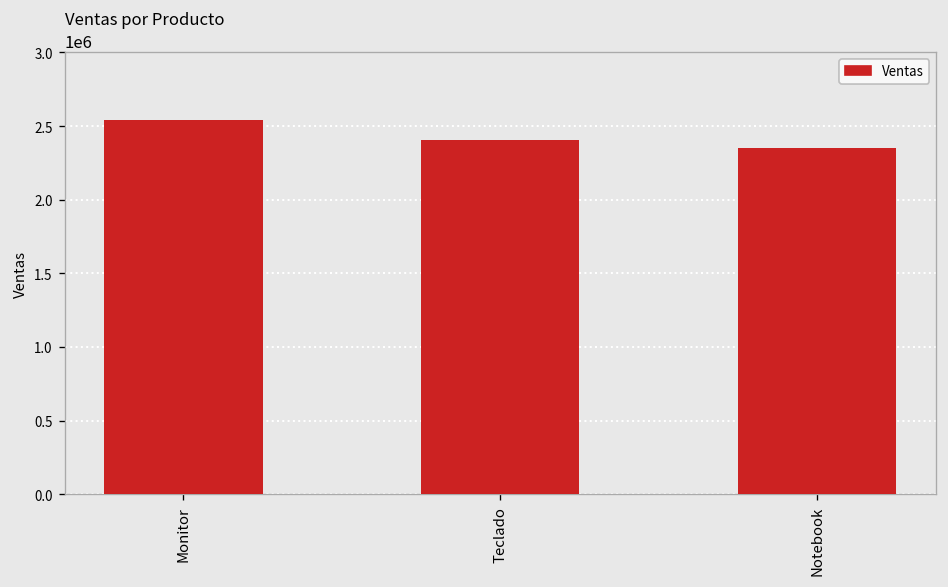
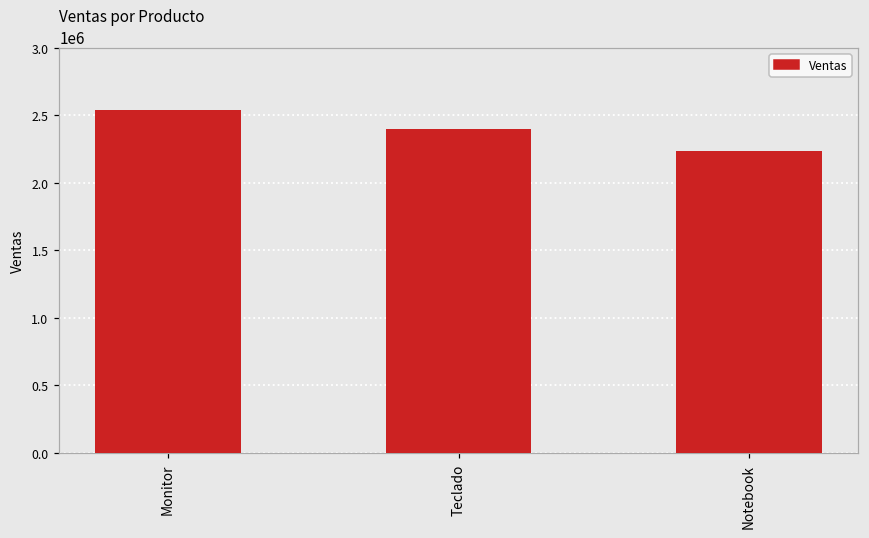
Notebook: 2350000 -> 2240000
